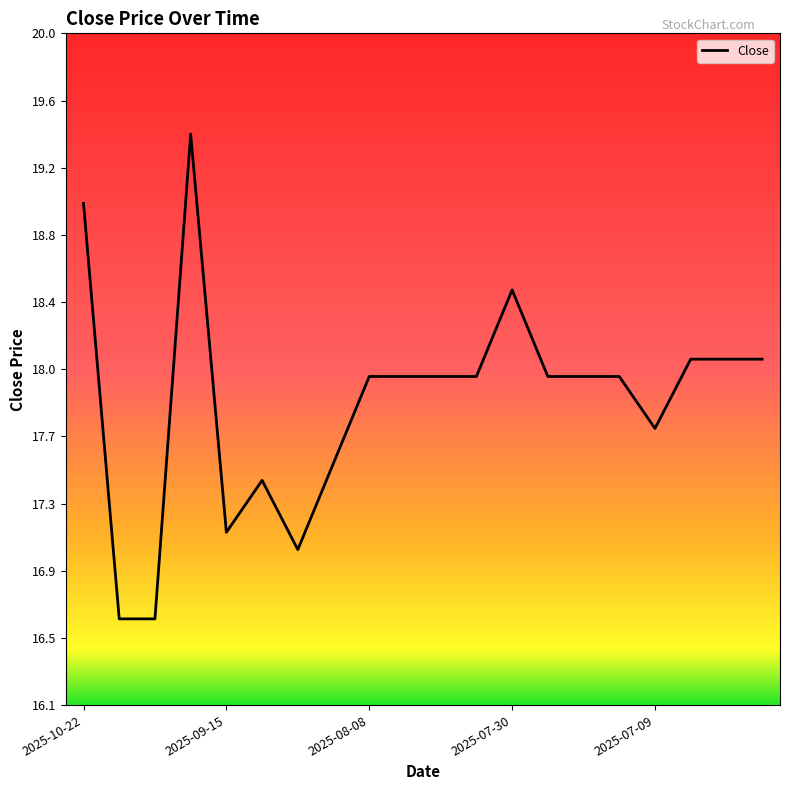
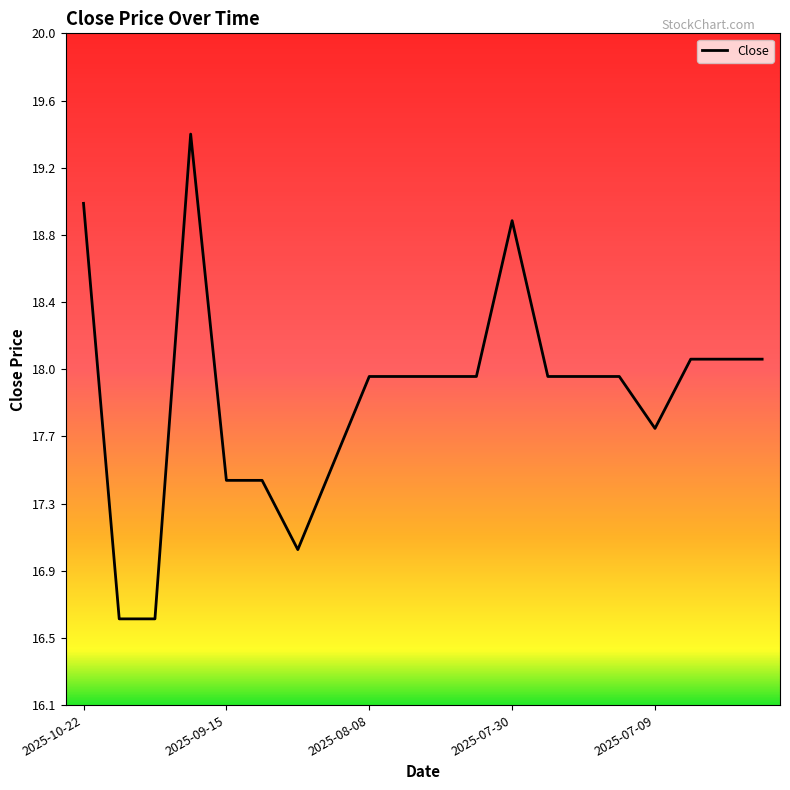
2025-09-15: 17.1 -> 17.4
2025-07-30: 18.5 -> 18.9
